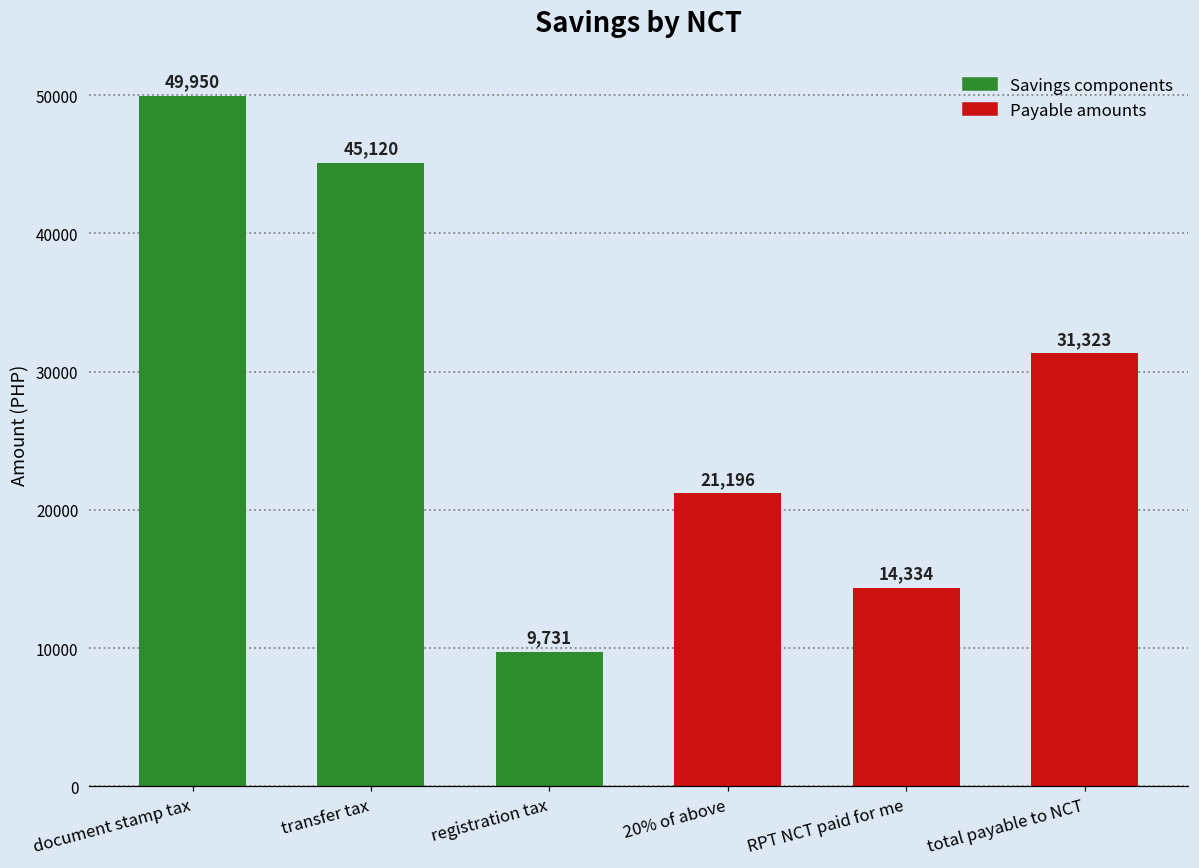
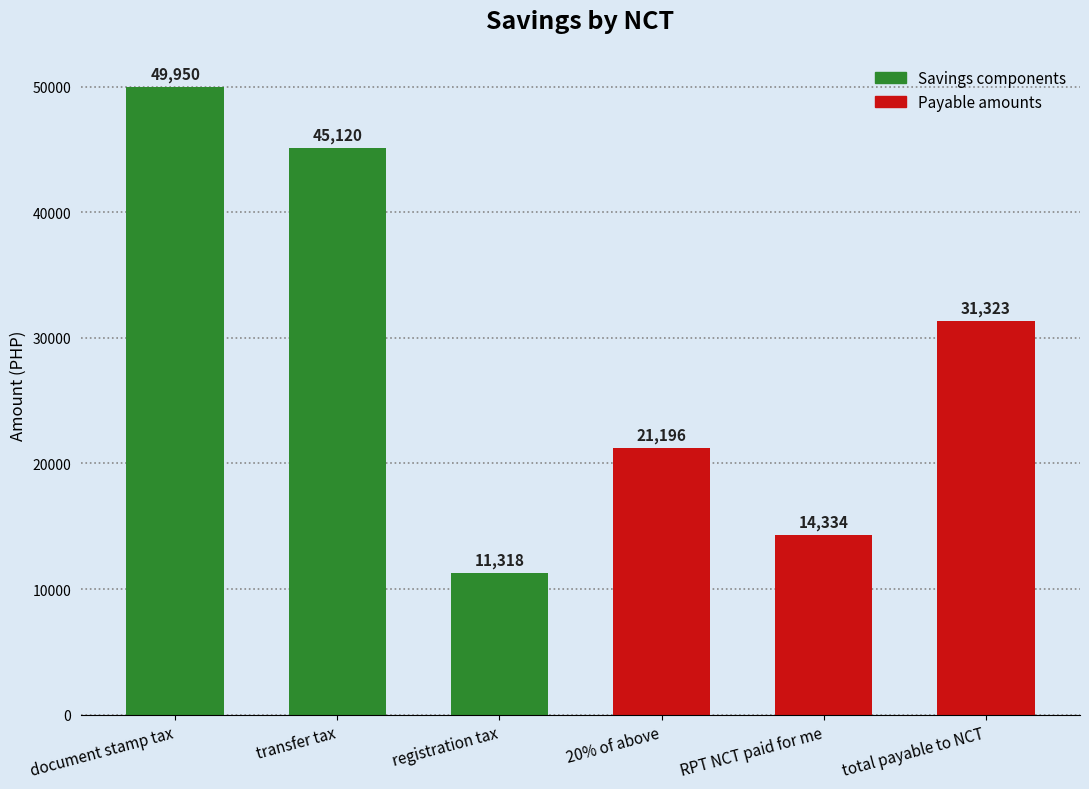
registration tax: 9,731 -> 11,318
